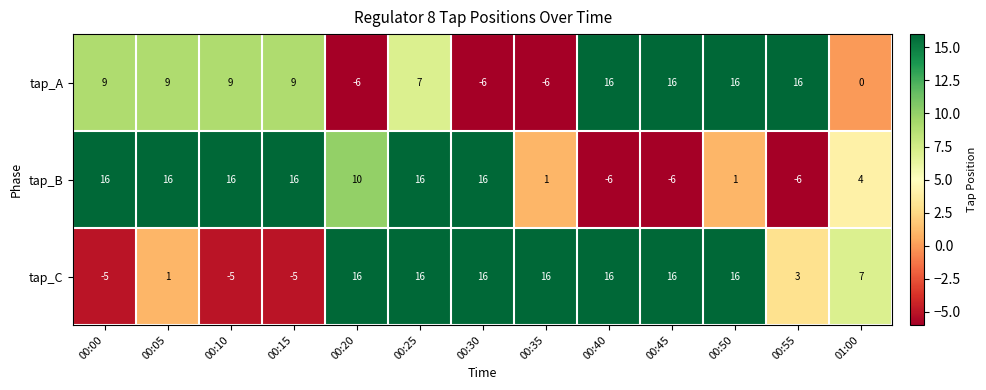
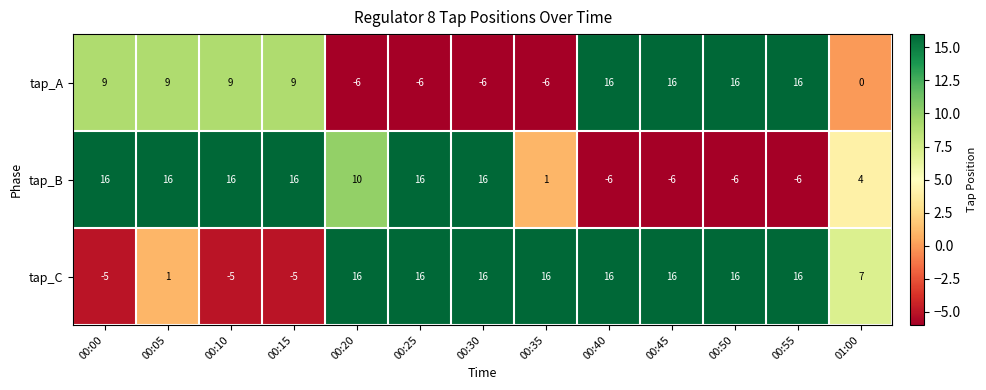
tap_A, 00:25: 7 -> -6
tap_B, 00:50: 1 -> -6
tap_C, 00:55: 3 -> 16
